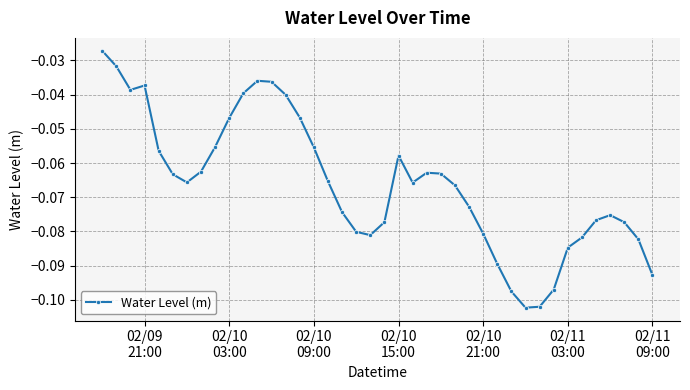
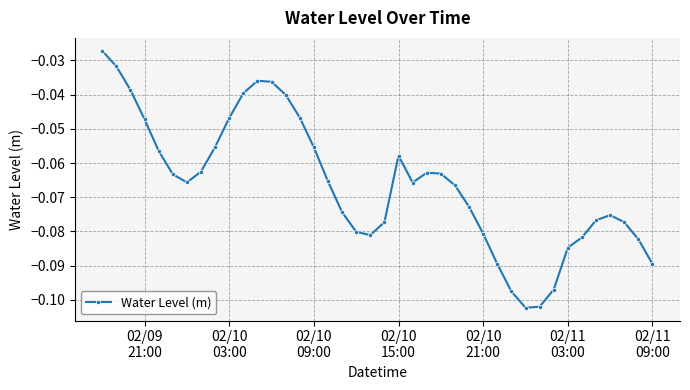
02/09 21:00: -0.037 -> -0.047
02/11 09:00: -0.093 -> -0.089
